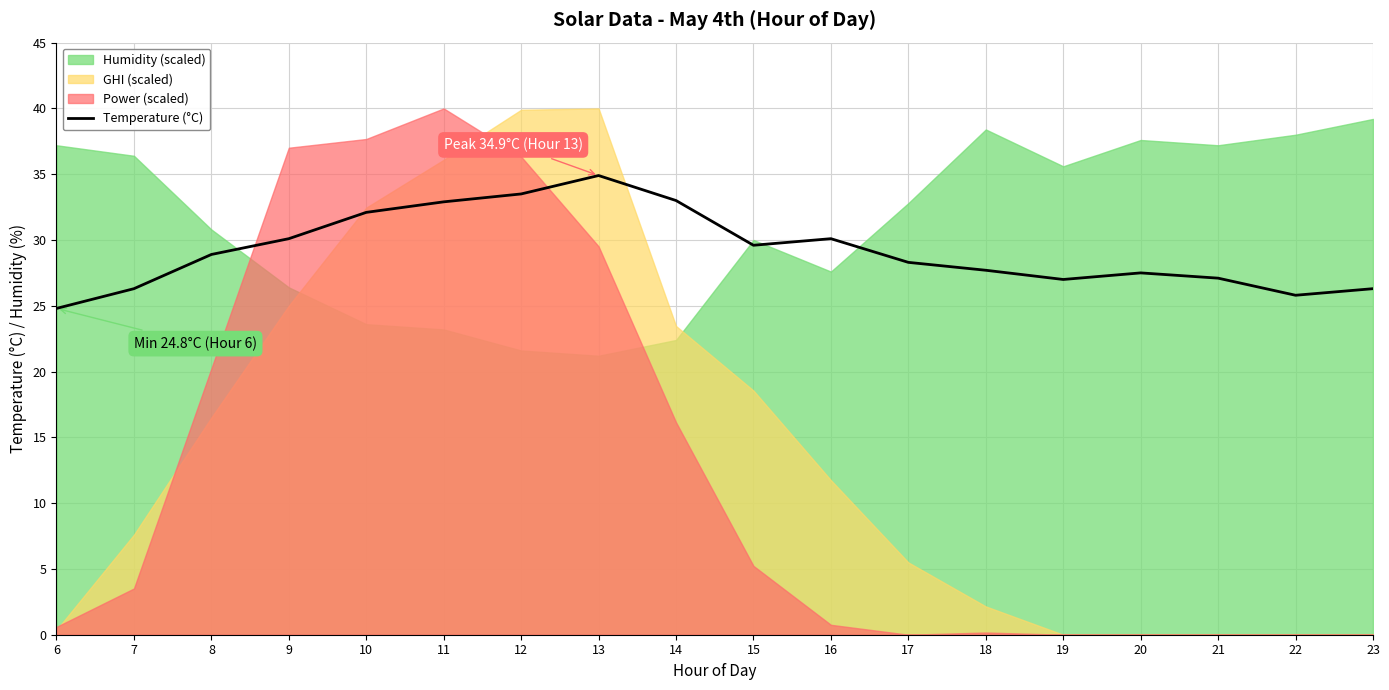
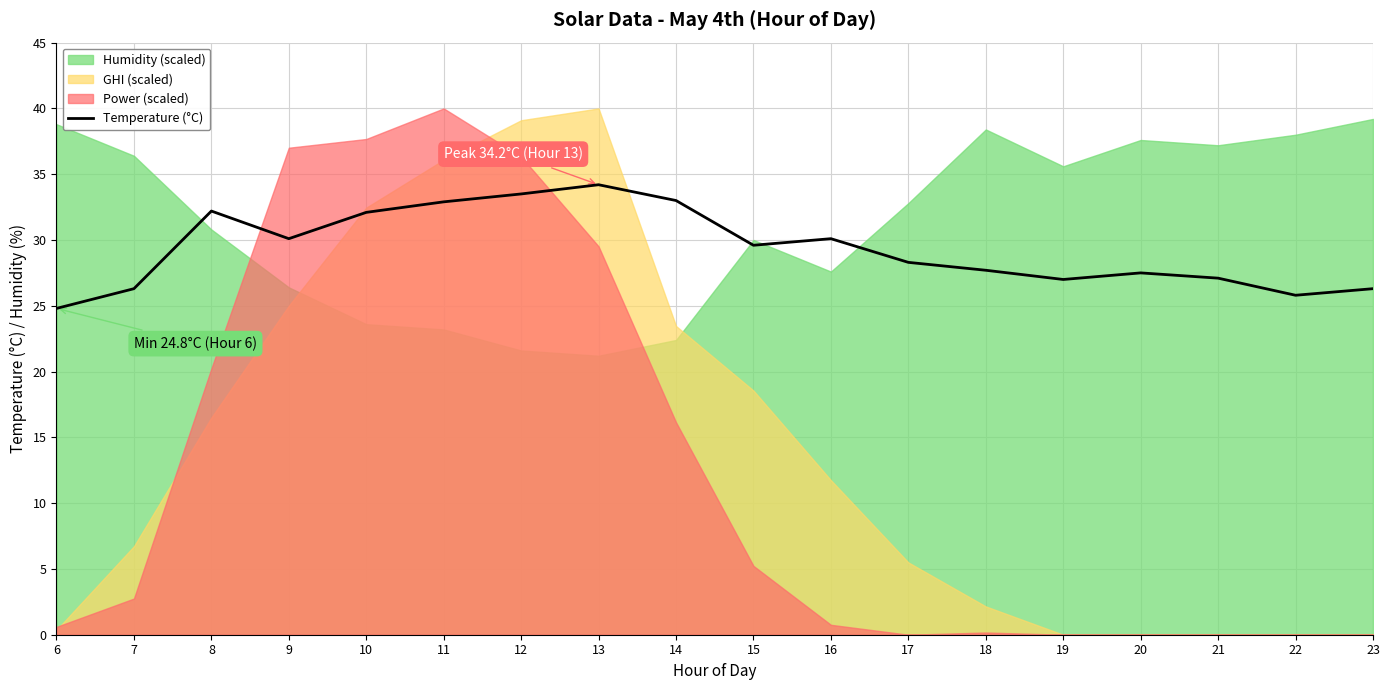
Humidity (scaled), 6: 37.2 -> 38.8
GHI (scaled), 7: 7.6 -> 6.7
Power (scaled), 7: 3.5 -> 2.7
Temperature (°C), 8: 28.9 -> 32.2
GHI (scaled), 12: 39.9 -> 39.1
Temperature (°C), 13: 34.9°C -> 34.2°C
